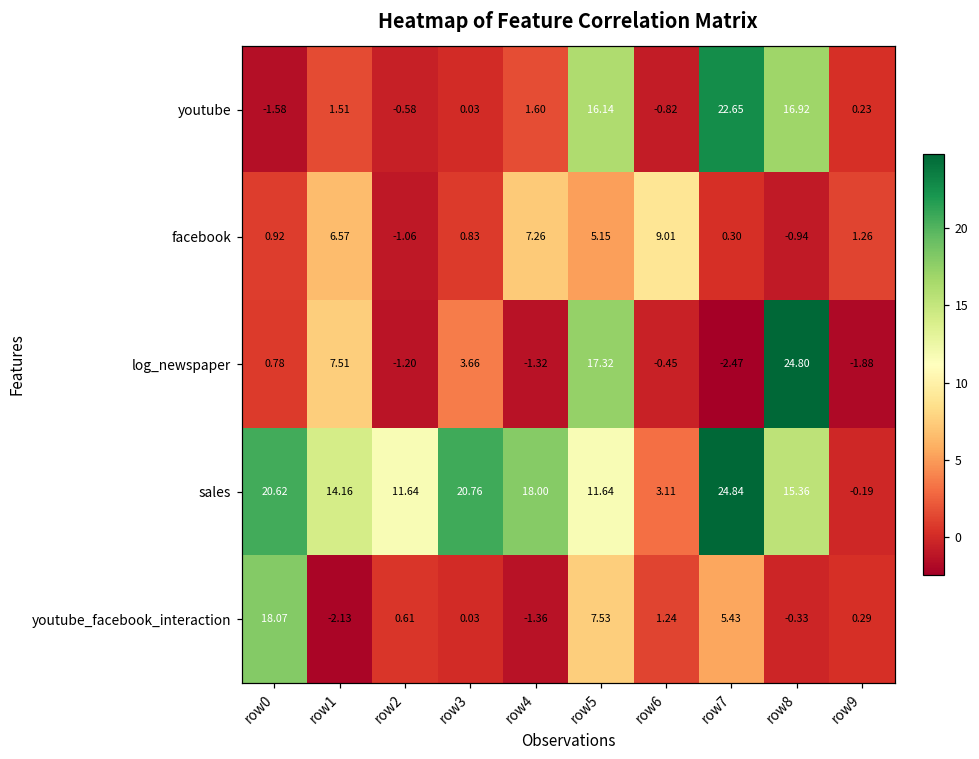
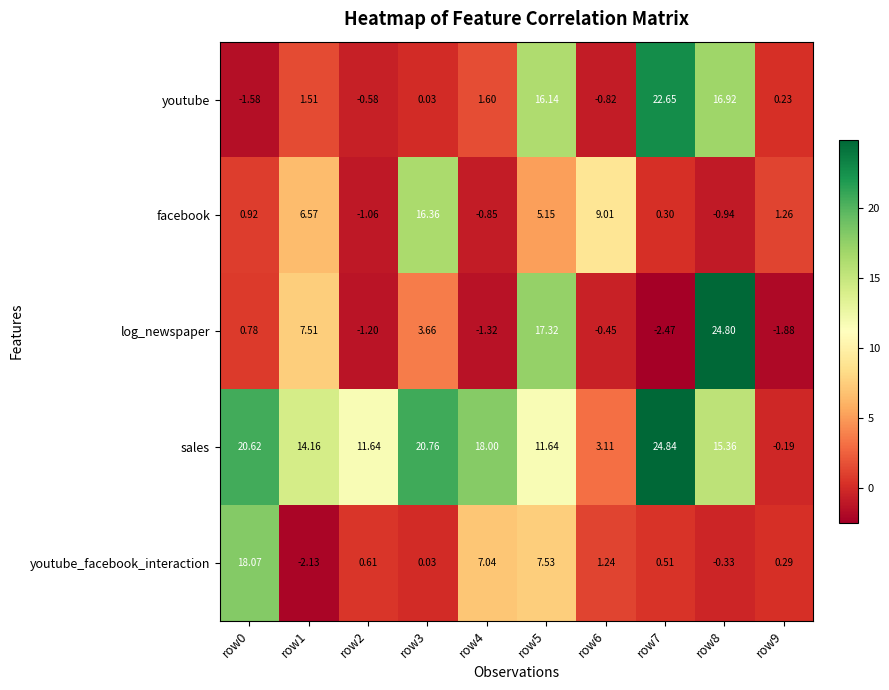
facebook, row3: 0.83 -> 16.36
facebook, row4: 7.26 -> -0.85
youtube_facebook_interaction, row4: -1.36 -> 7.04
youtube_facebook_interaction, row7: 5.43 -> 0.51
